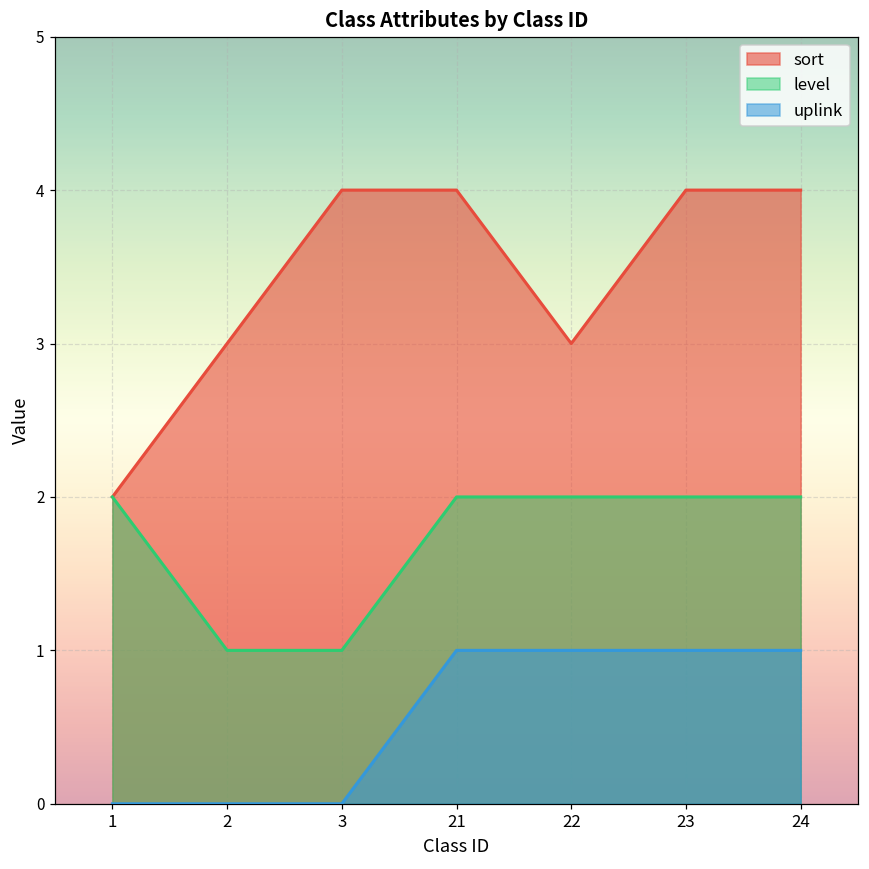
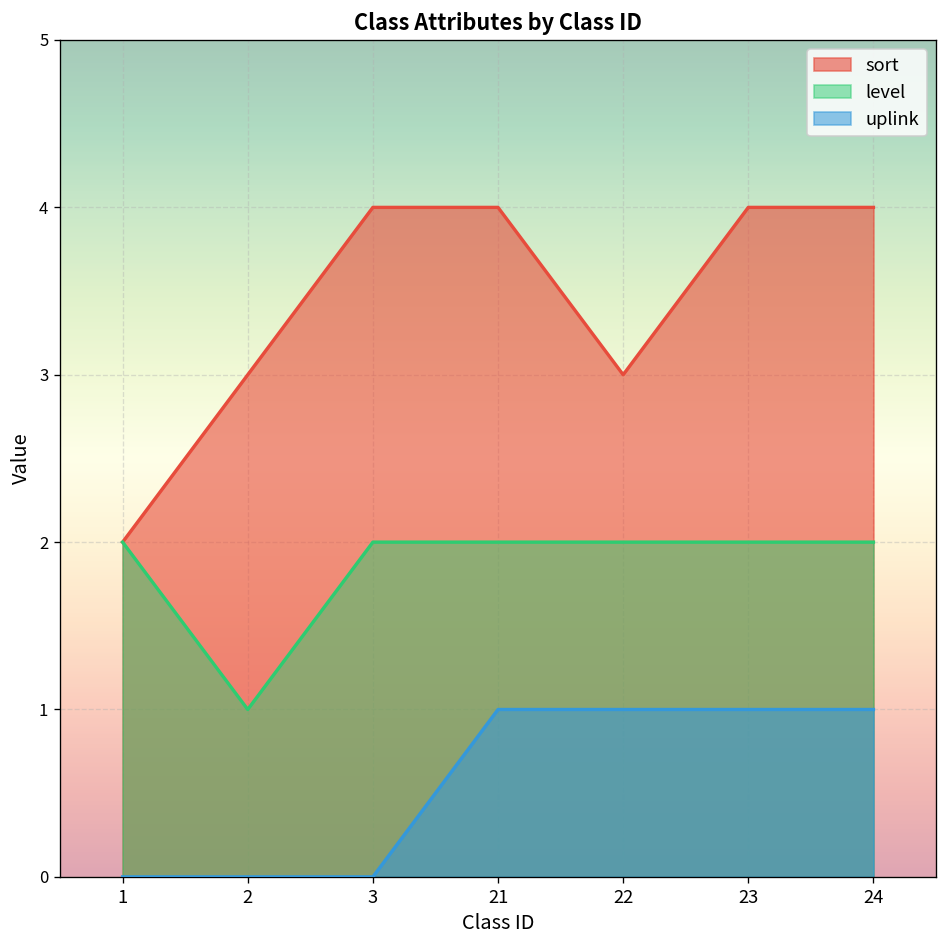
level, 3: 1 -> 2
